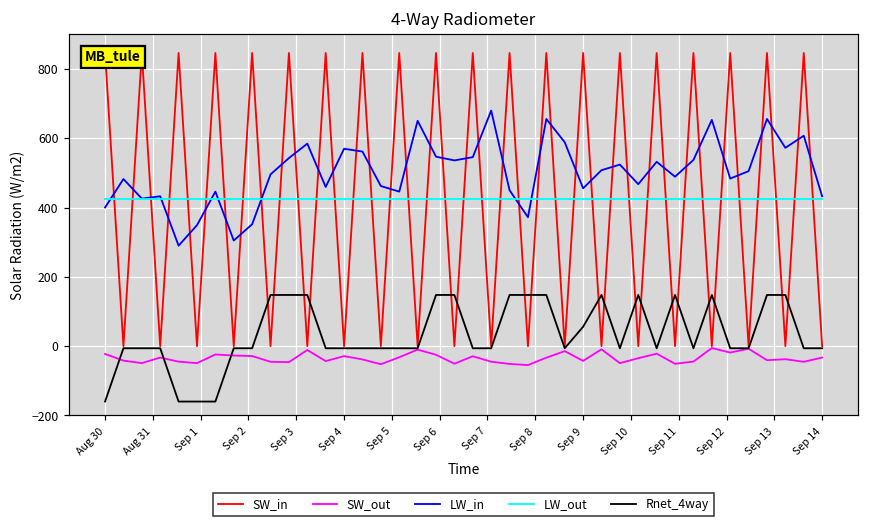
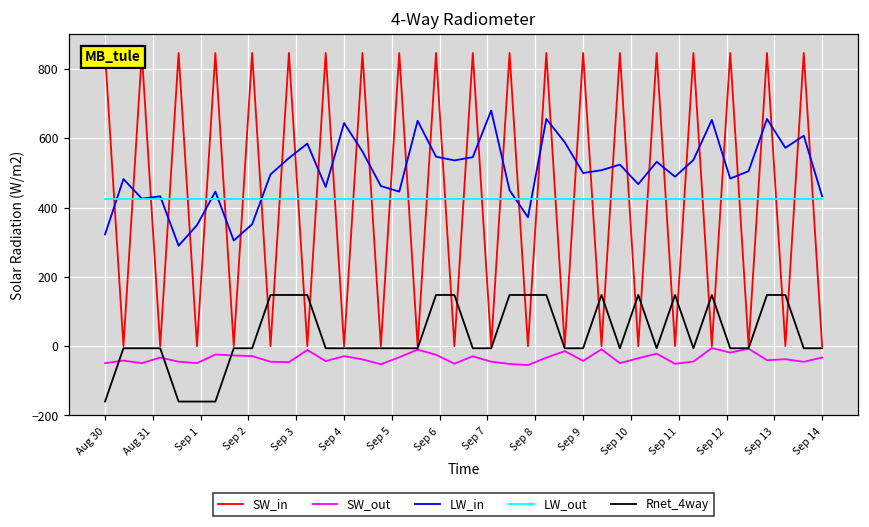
SW_out, Aug 30: -20 -> -50
LW_in, Aug 30: 400 -> 320
LW_in, Sep 4: 570 -> 640
LW_in, Sep 9: 460 -> 500
Rnet_4way, Sep 9: 60 -> -10
